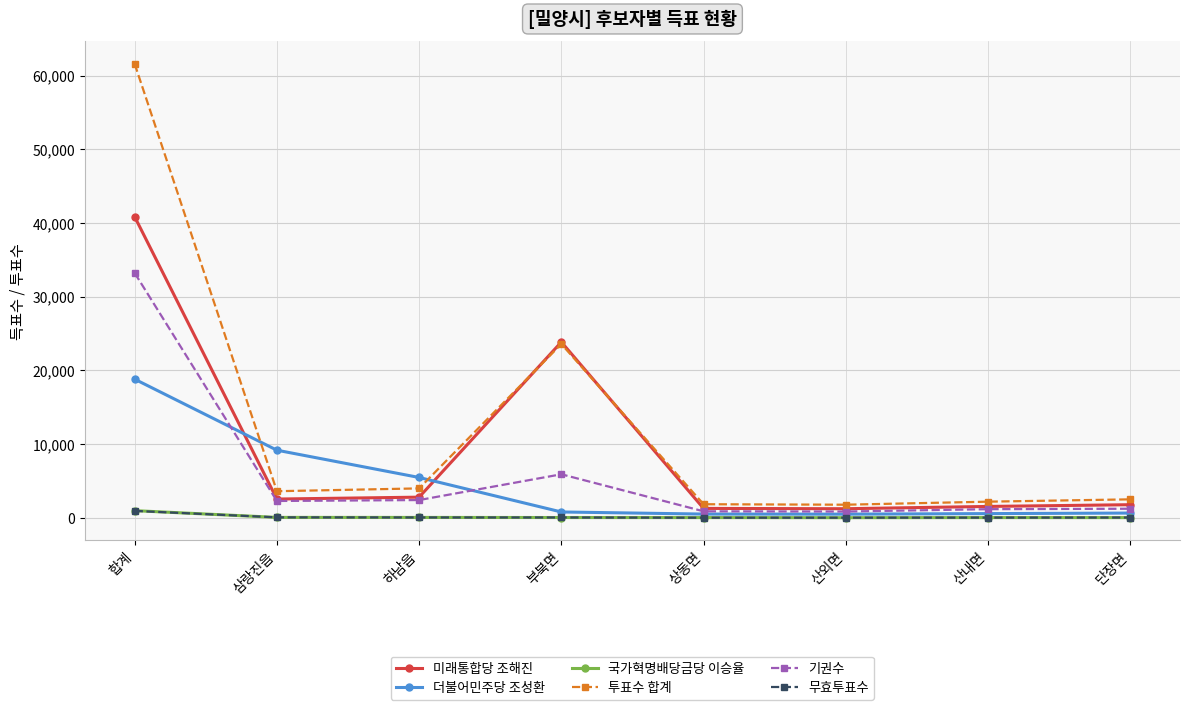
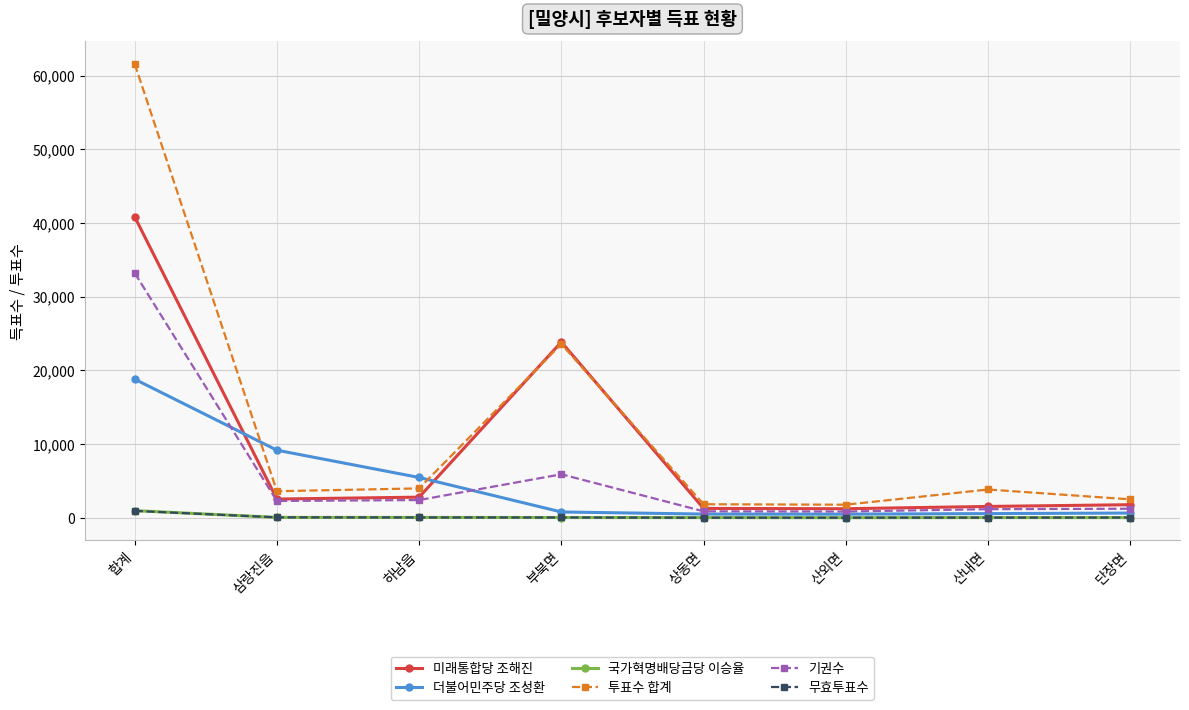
투표수 합계, 산내면: 2,000 -> 4,000
